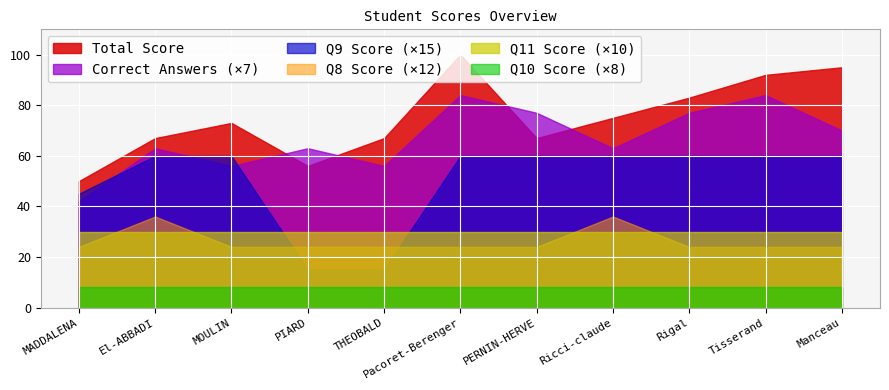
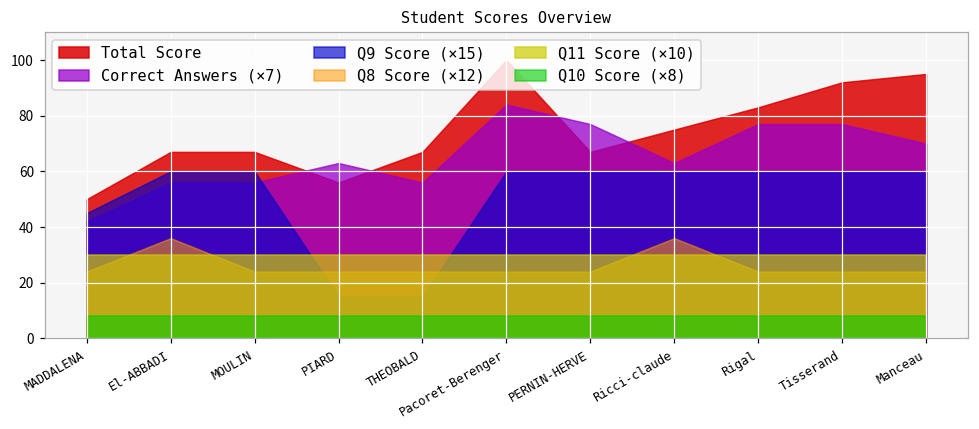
Correct Answers (×7), El-ABBADI: 63 -> 56
Total Score, MOULIN: 73 -> 67
Correct Answers (×7), Tisserand: 84 -> 77
